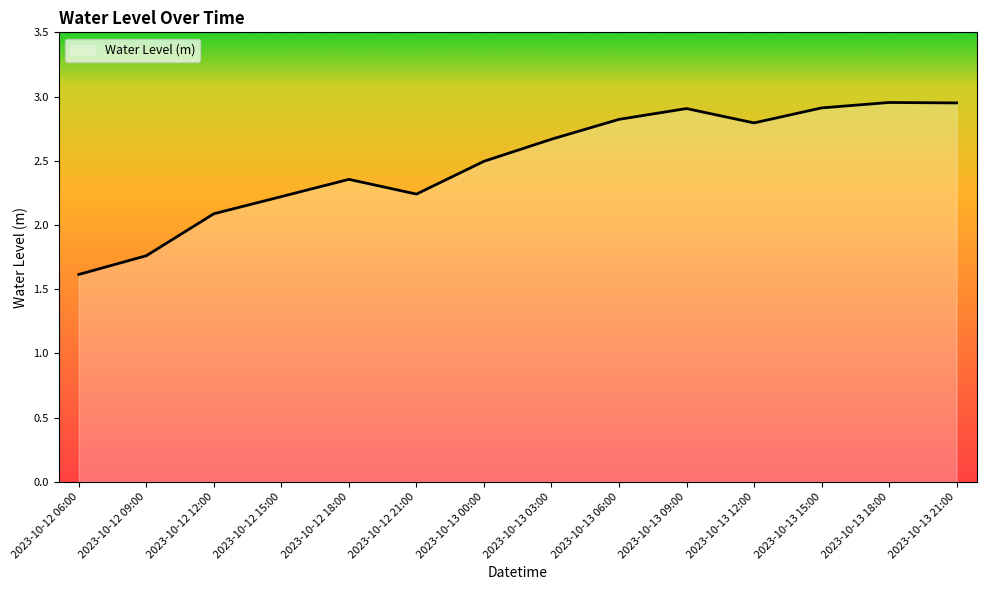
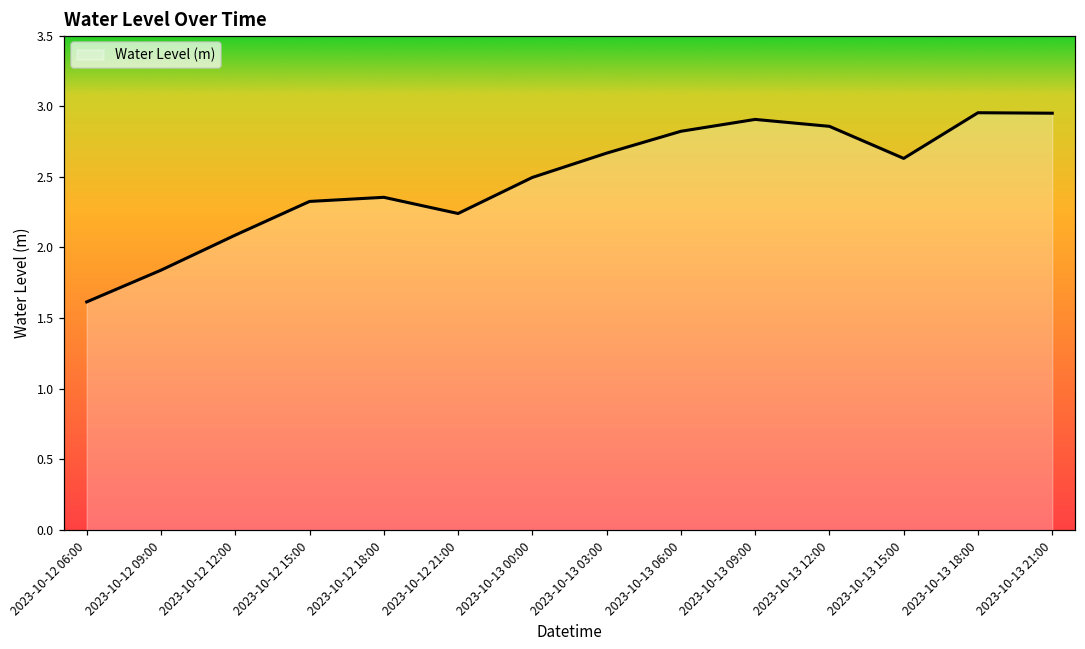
2023-10-12 09:00: 1.76 -> 1.84
2023-10-12 15:00: 2.22 -> 2.33
2023-10-13 12:00: 2.79 -> 2.86
2023-10-13 15:00: 2.91 -> 2.63
